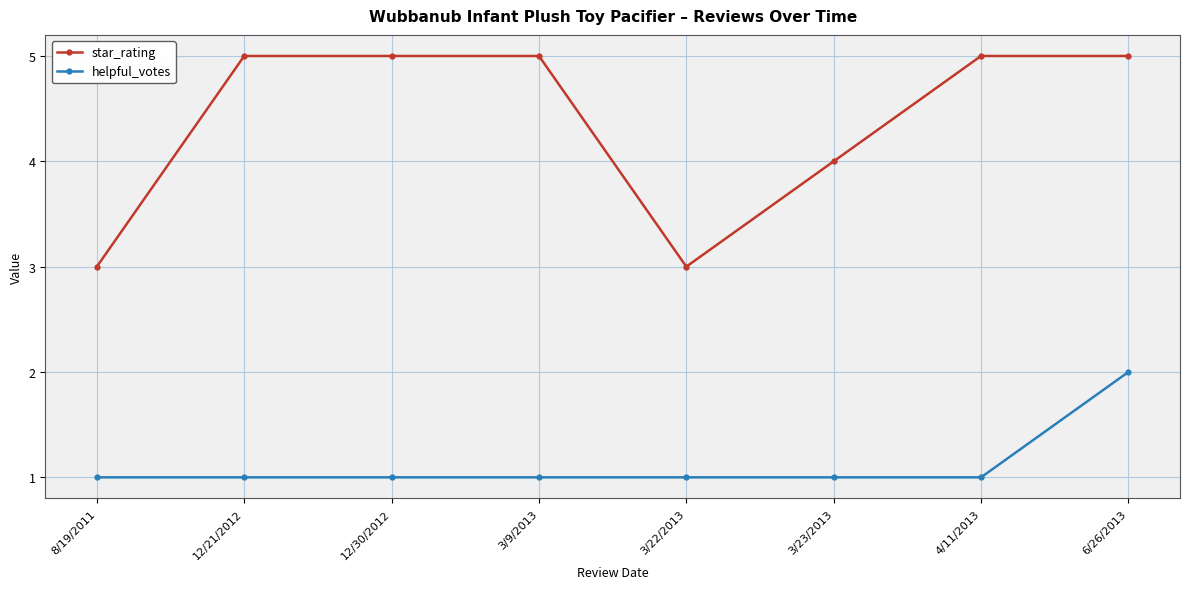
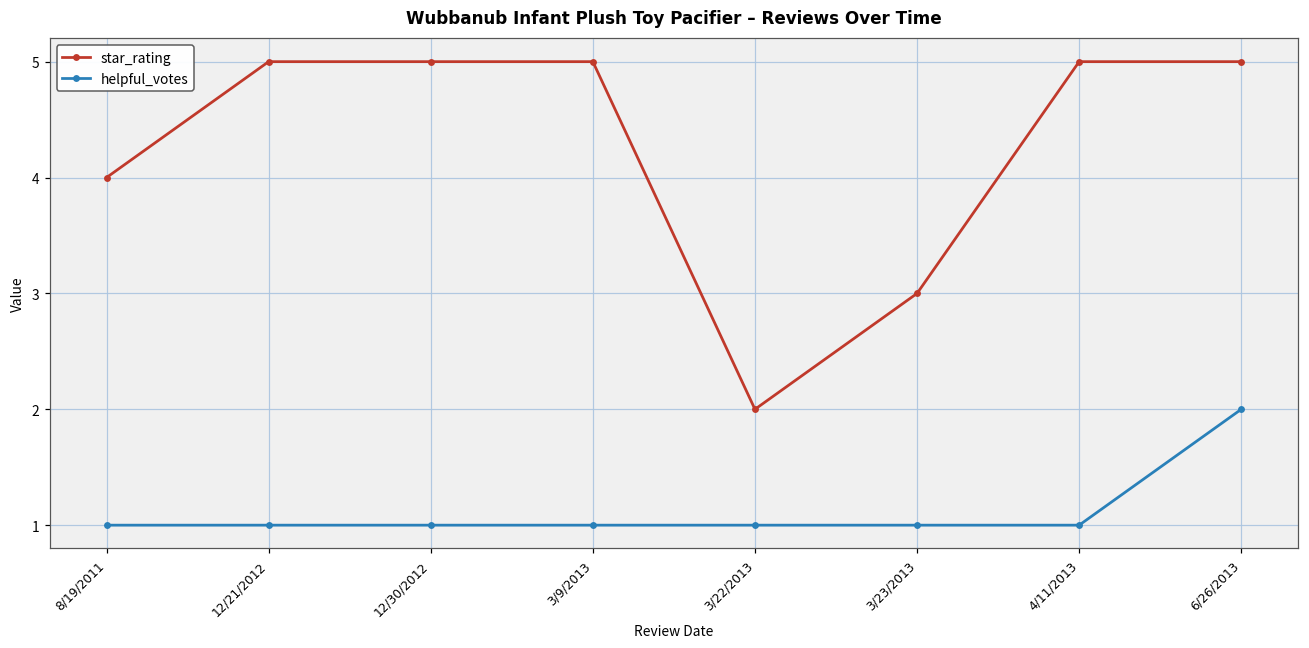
star_rating, 8/19/2011: 3 -> 4
star_rating, 3/22/2013: 3 -> 2
star_rating, 3/23/2013: 4 -> 3
